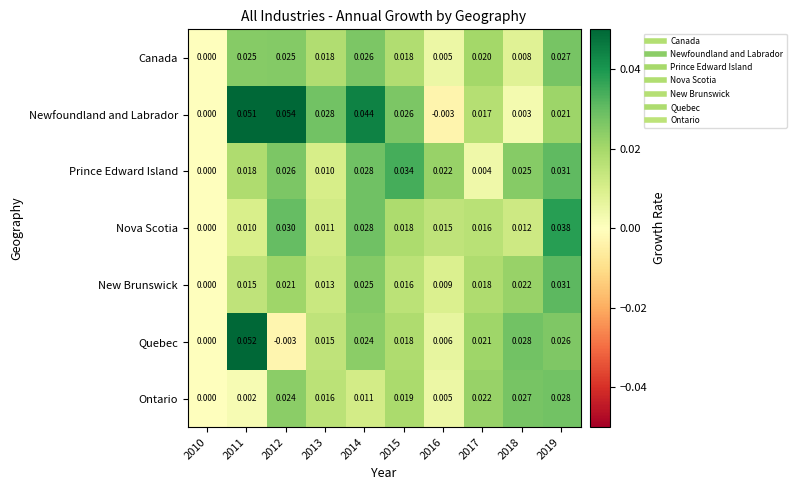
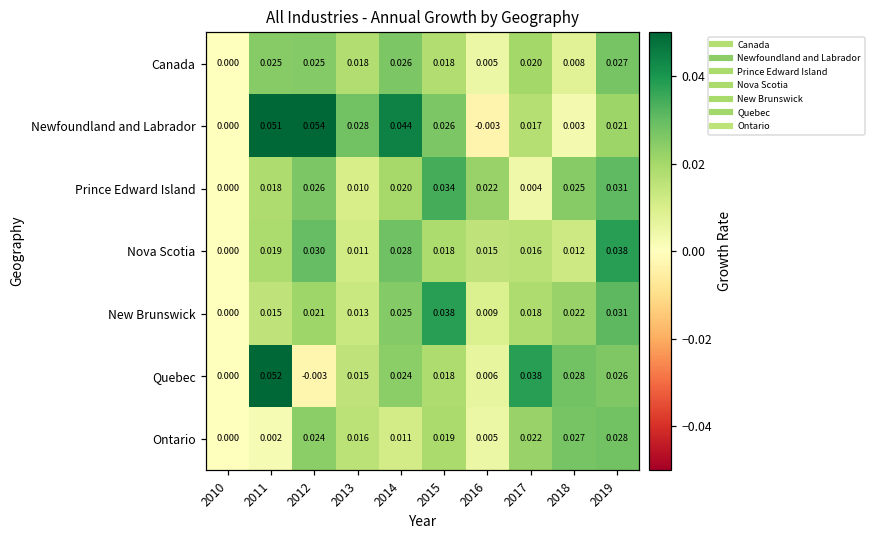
Prince Edward Island, 2014: 0.028 -> 0.020
Nova Scotia, 2011: 0.010 -> 0.019
New Brunswick, 2015: 0.016 -> 0.038
Quebec, 2017: 0.021 -> 0.038
